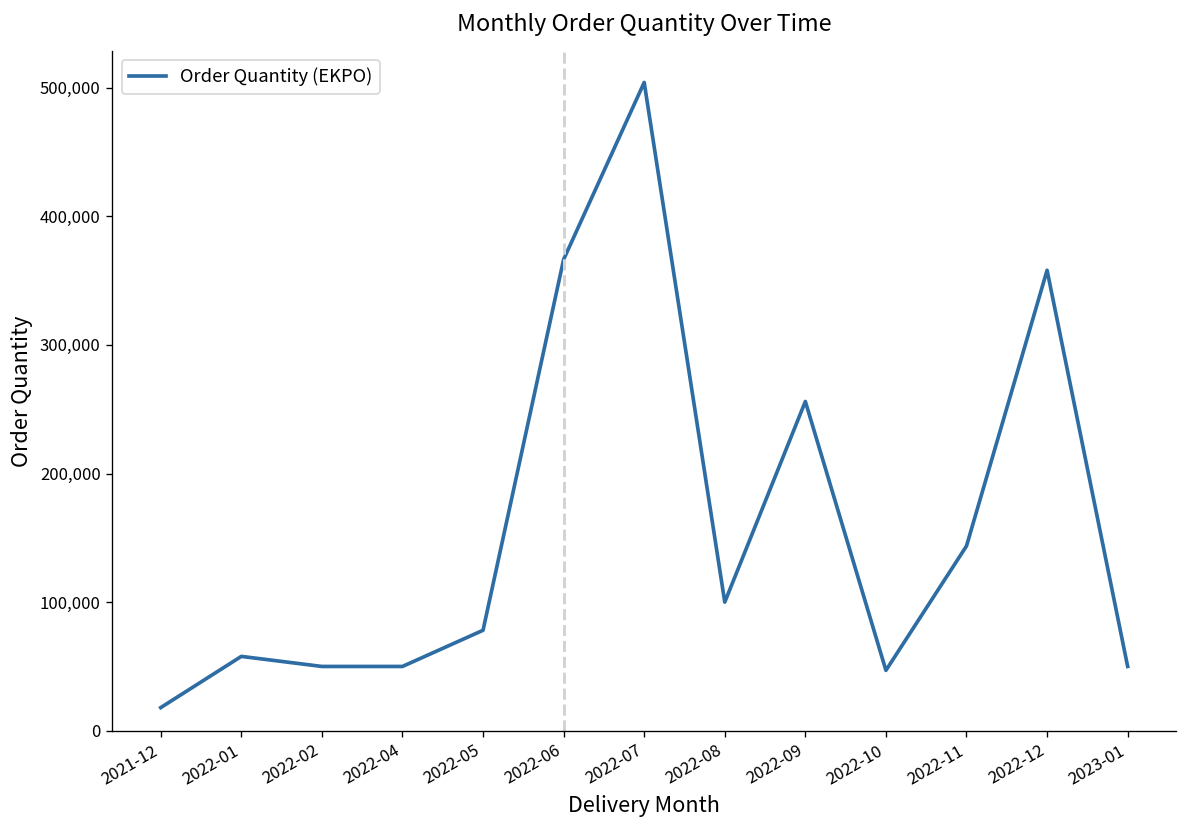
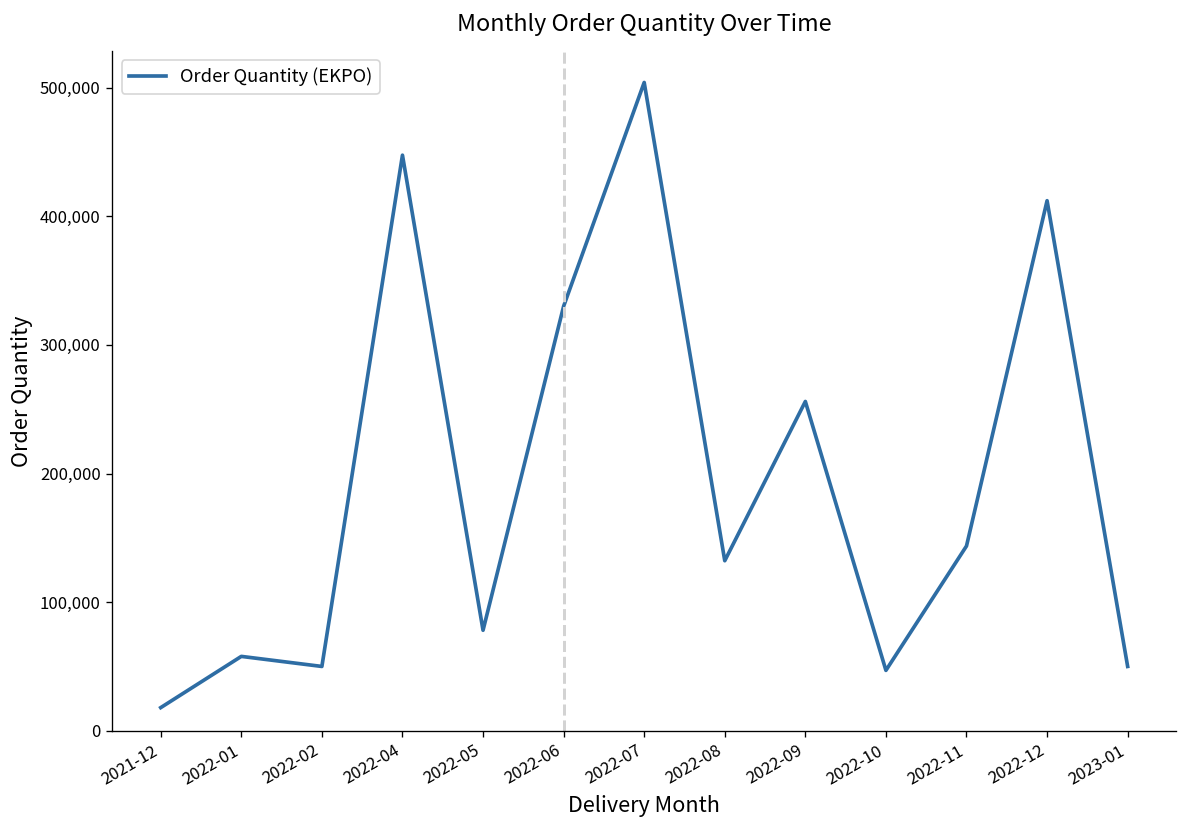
2022-04: 50,000 -> 447,000
2022-06: 366,000 -> 330,000
2022-08: 100,000 -> 132,000
2022-12: 358,000 -> 412,000
